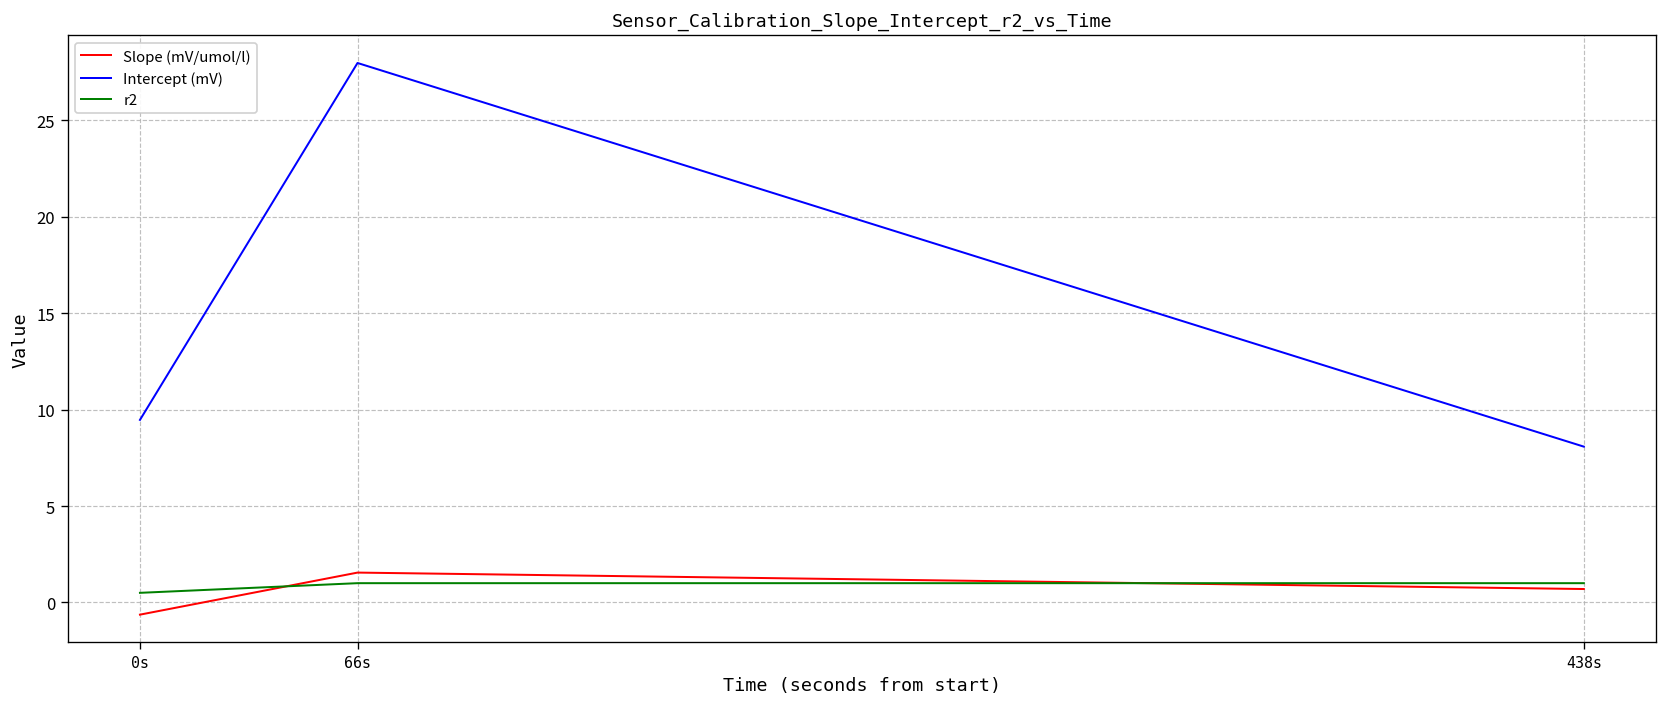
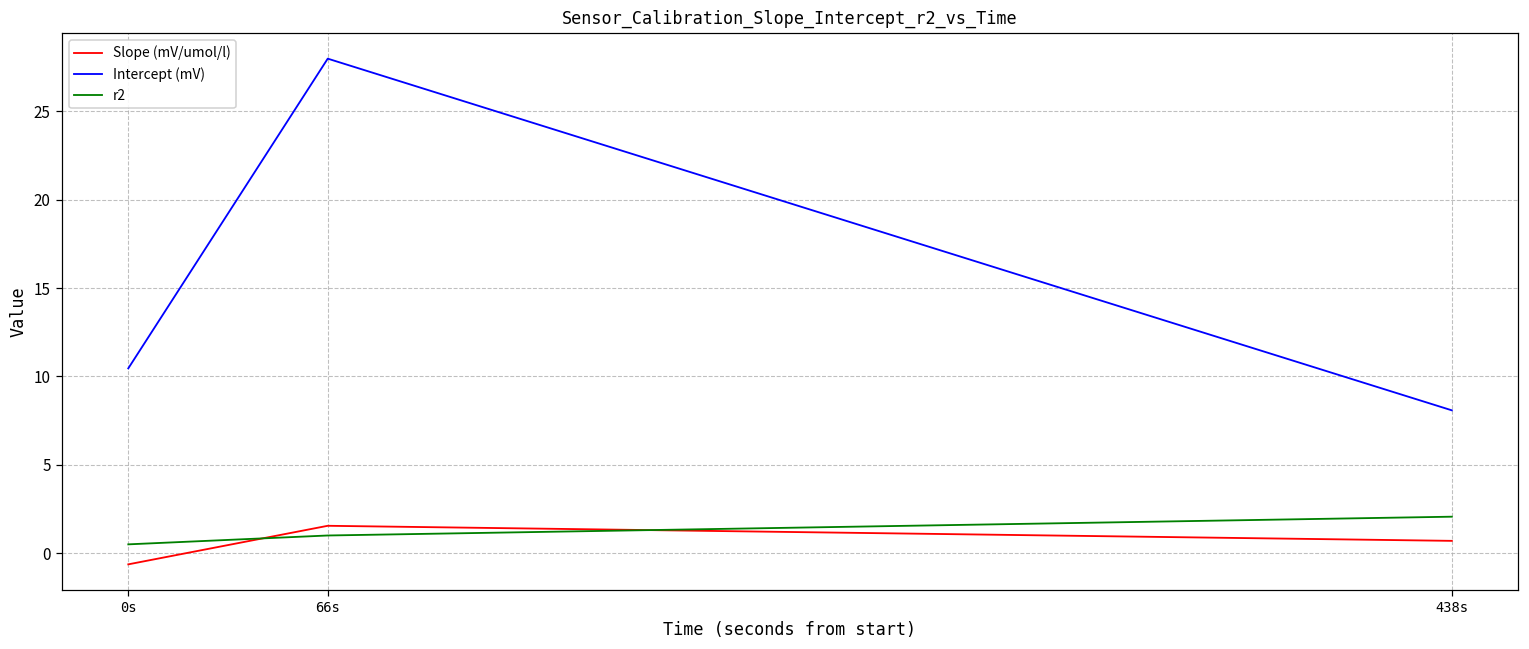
Intercept (mV), 0s: 9.5 -> 10.5
r2, 438s: 1.0 -> 2.1
